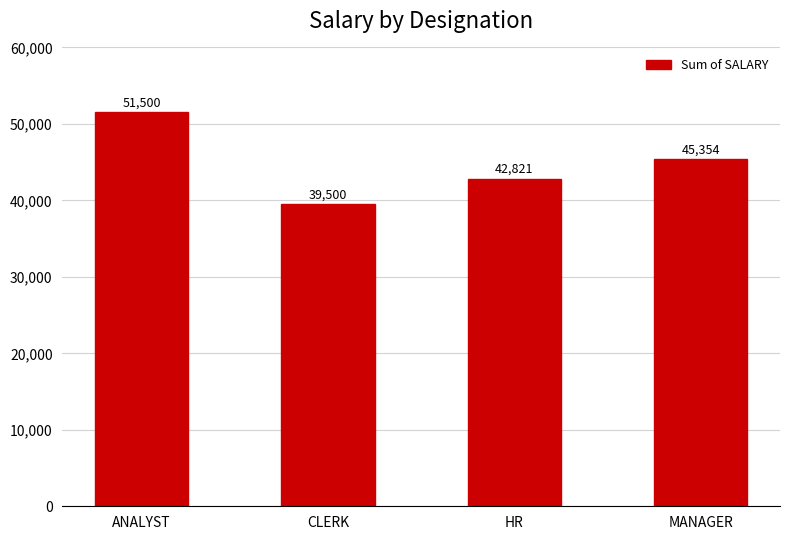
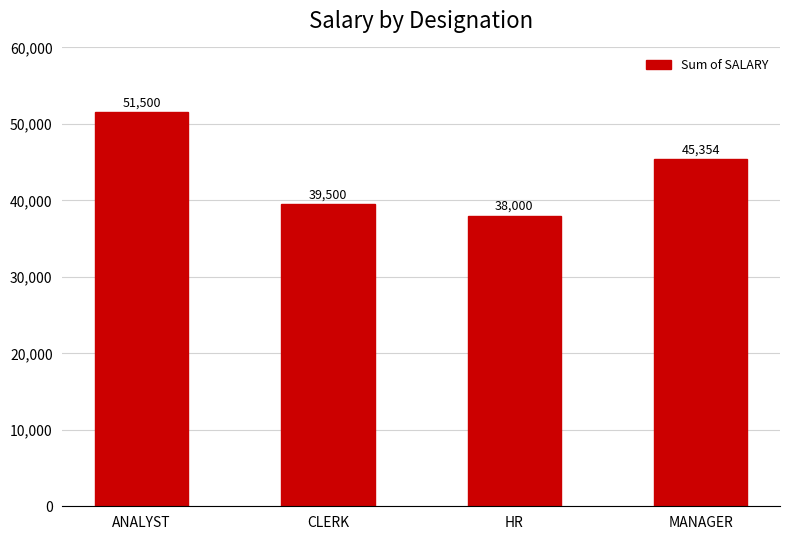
HR: 42,821 -> 38,000
